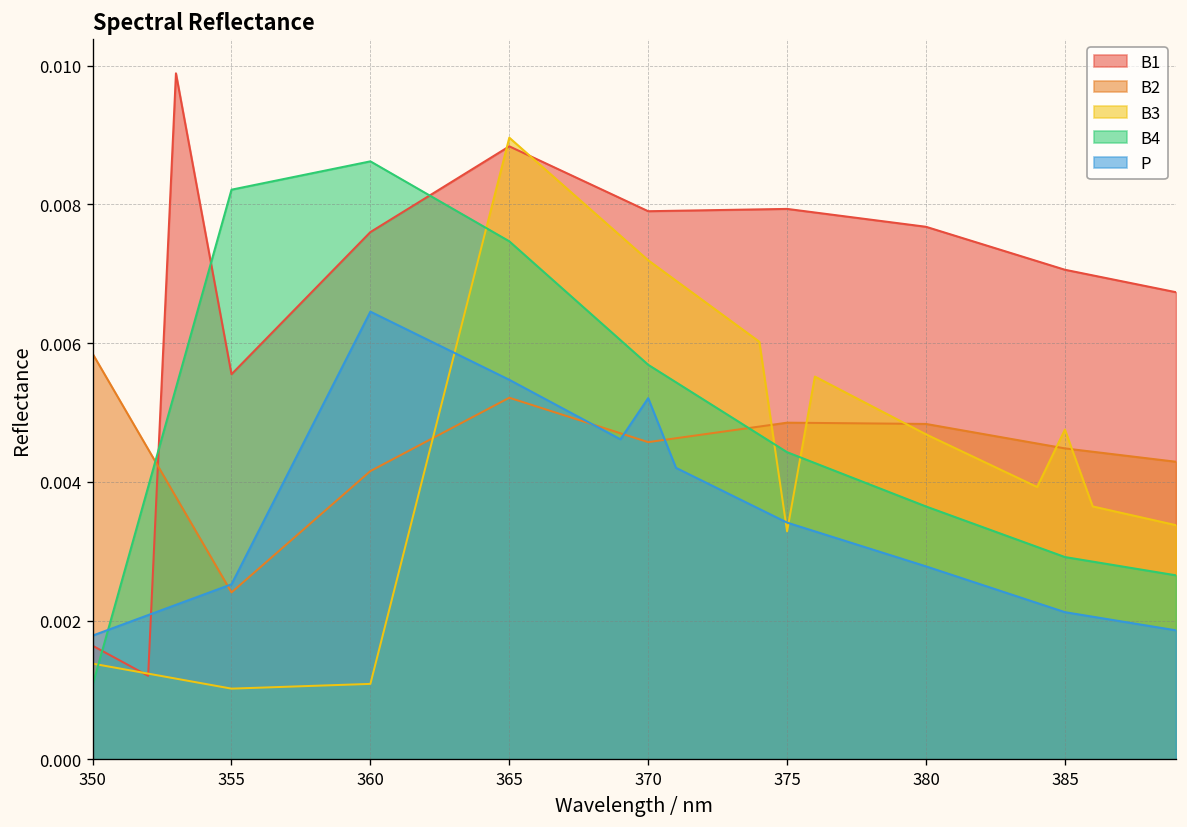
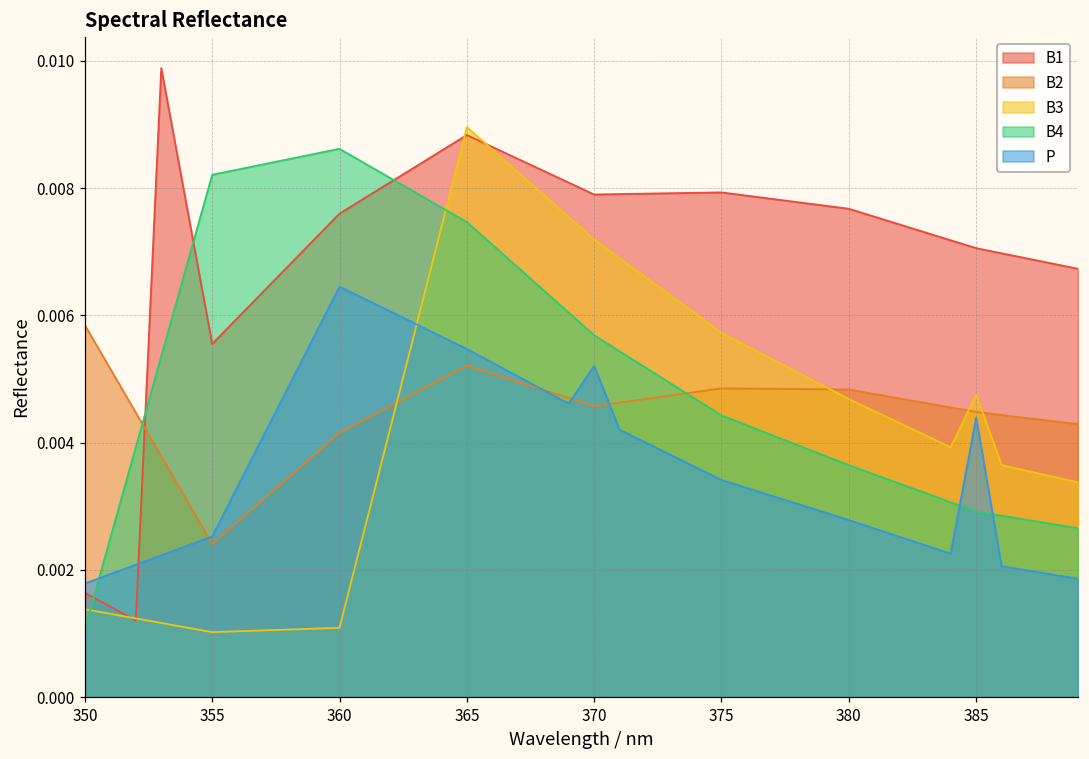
B3, 375: 0.0033 -> 0.0057
P, 385: 0.0021 -> 0.0044
